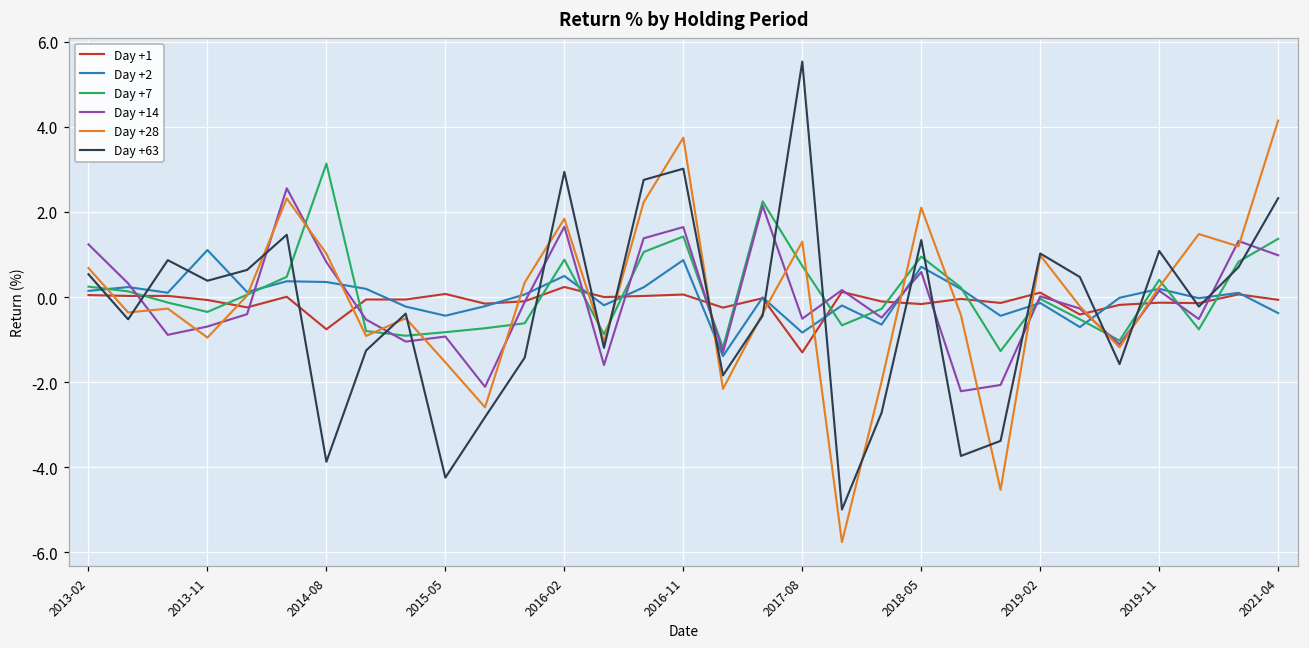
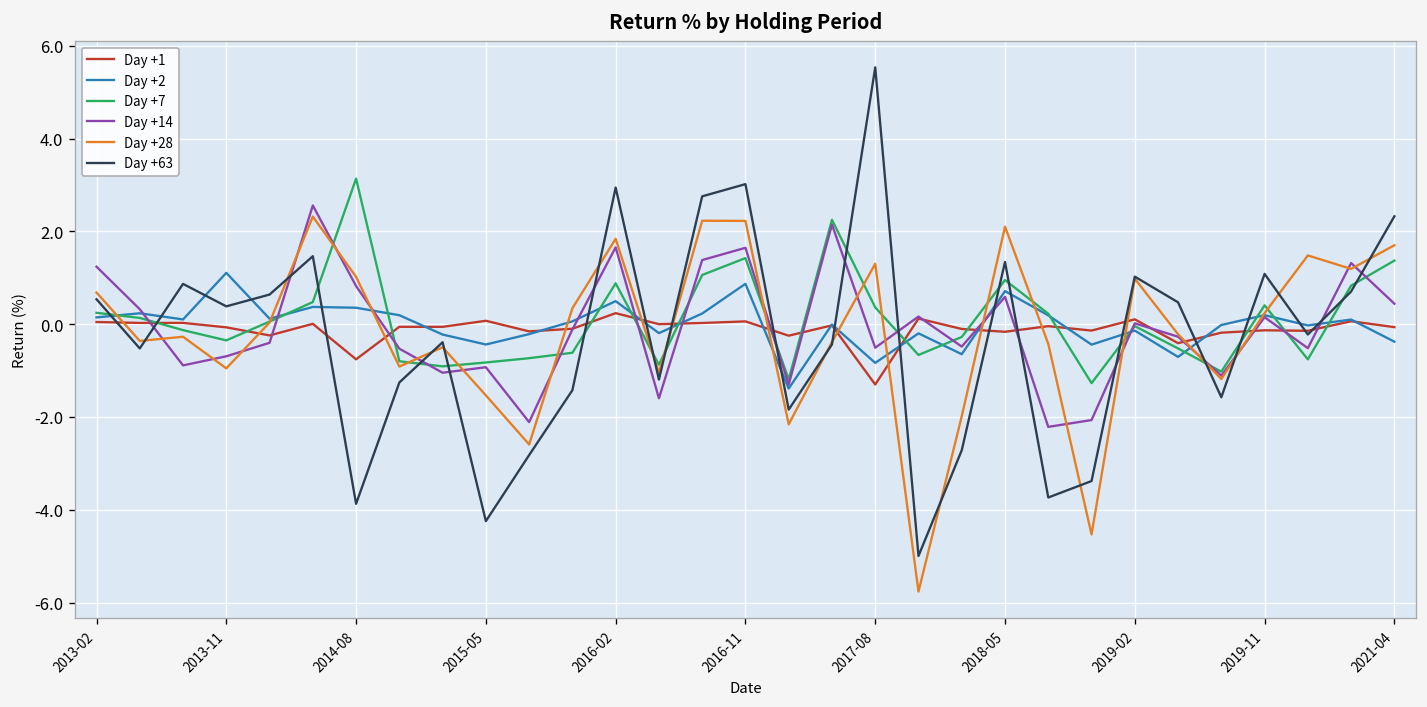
Day +28, 2016-11: 3.7 -> 2.2
Day +7, 2017-08: 0.7 -> 0.4
Day +14, 2021-04: 1.0 -> 0.4
Day +28, 2021-04: 4.1 -> 1.7
